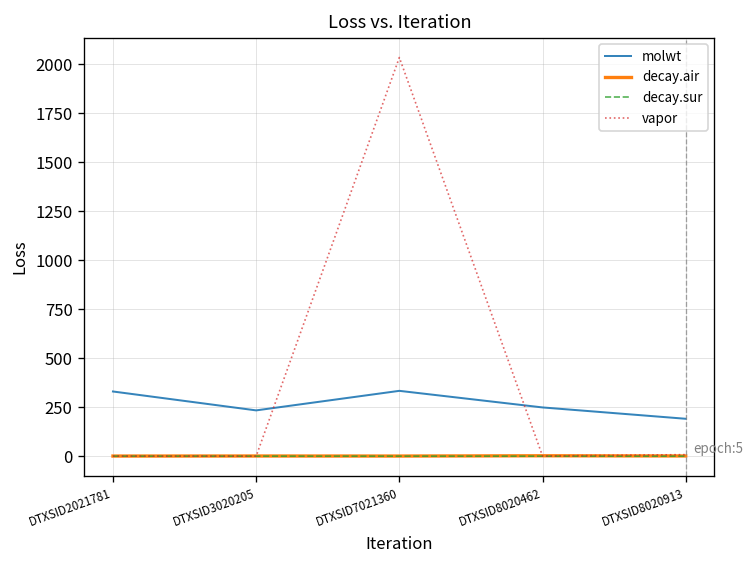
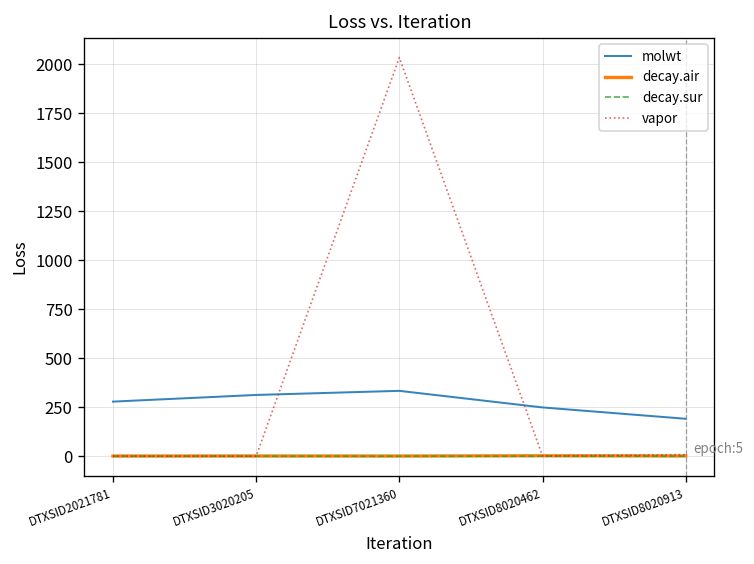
molwt, DTXSID2021781: 330 -> 280
molwt, DTXSID3020205: 230 -> 310
